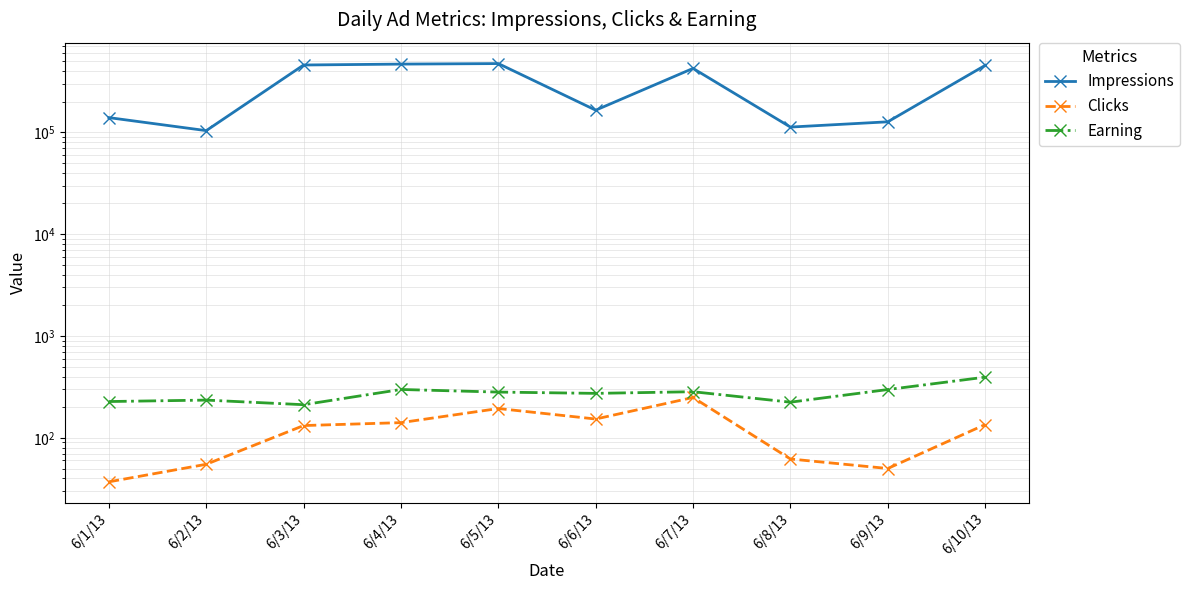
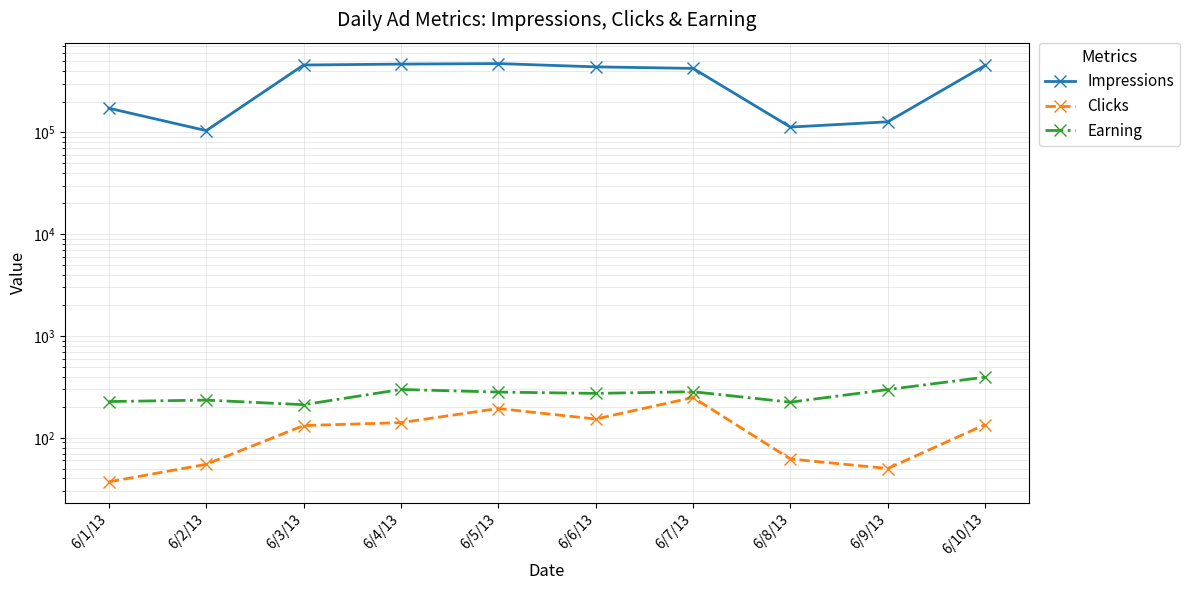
Impressions, 6/1/13: 140000 -> 170000
Impressions, 6/6/13: 160000 -> 440000
